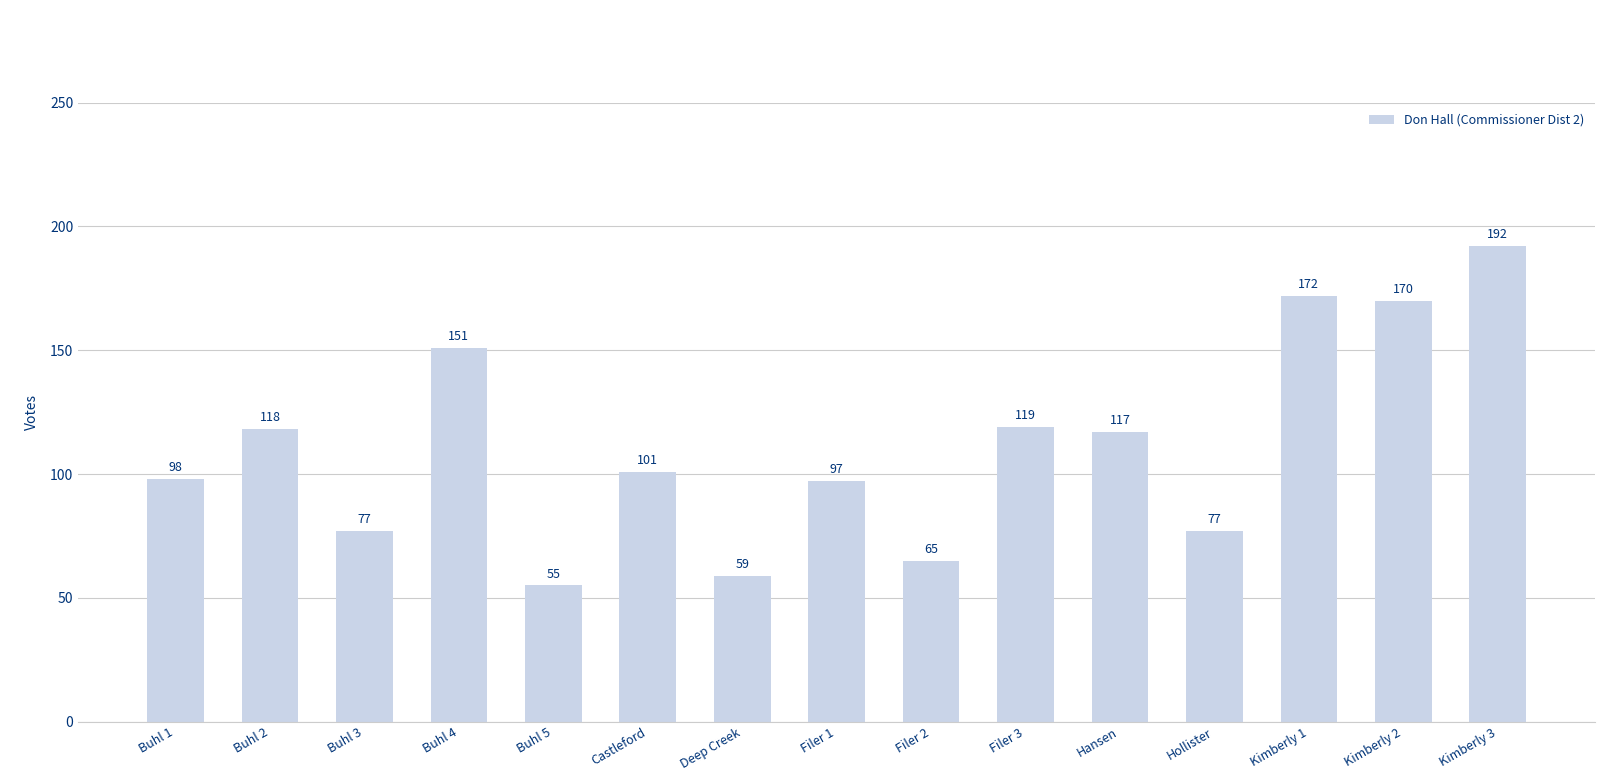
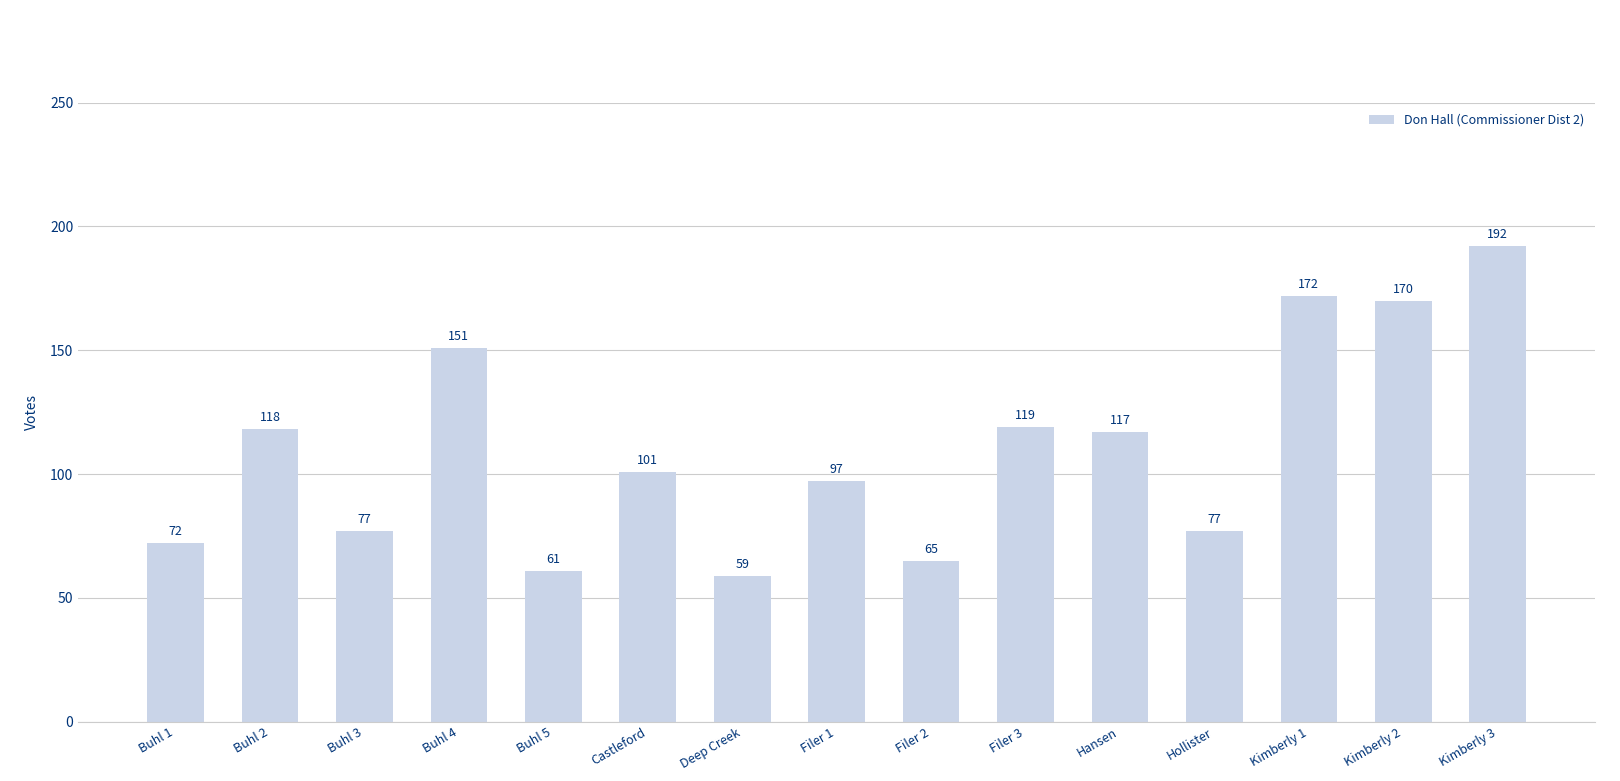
Buhl 1: 98 -> 72
Buhl 5: 55 -> 61
